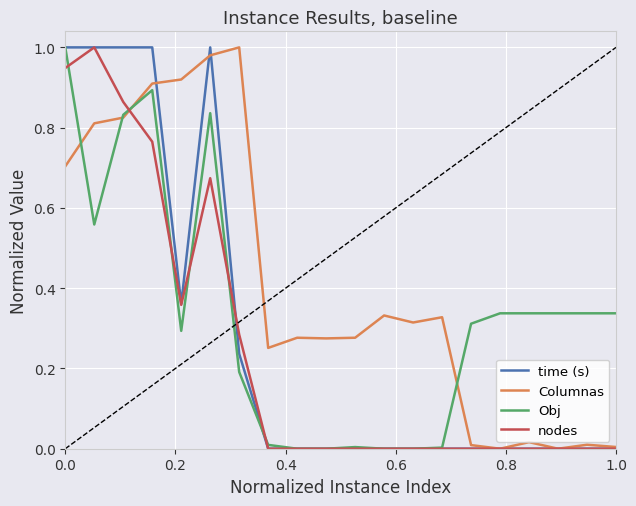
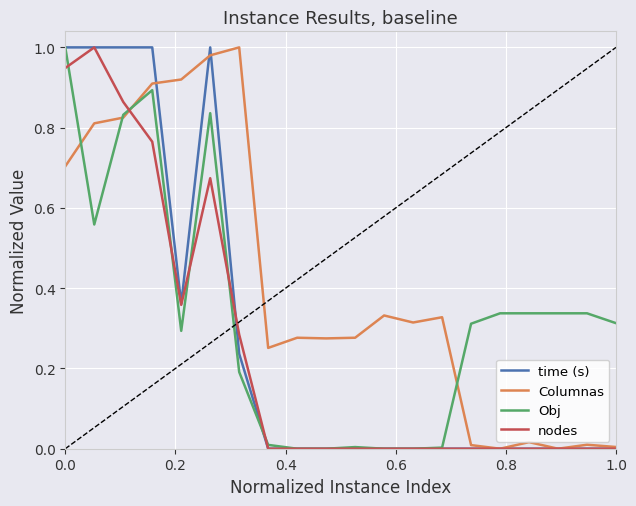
Obj, 1.0: 0.34 -> 0.31
